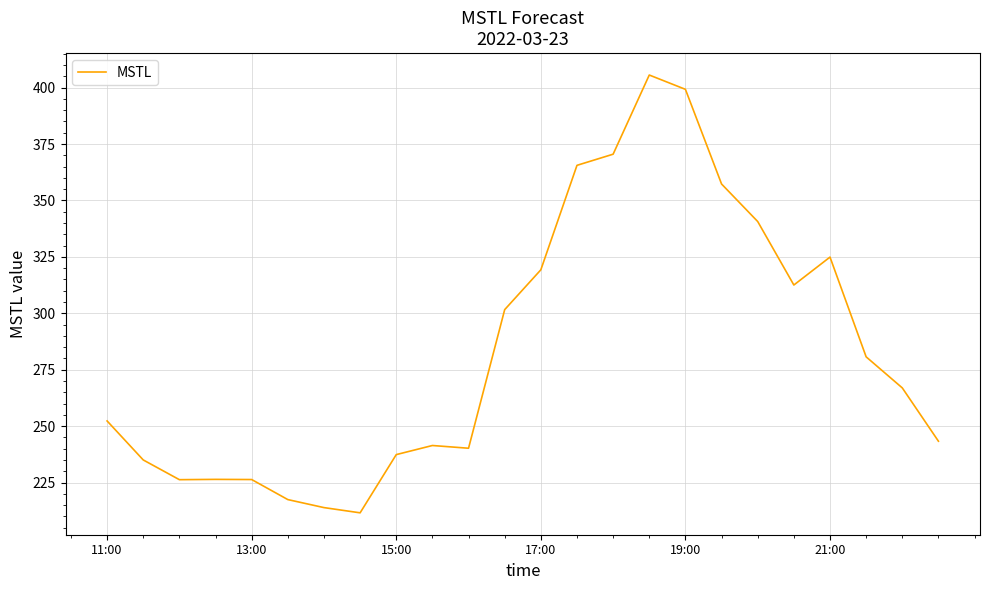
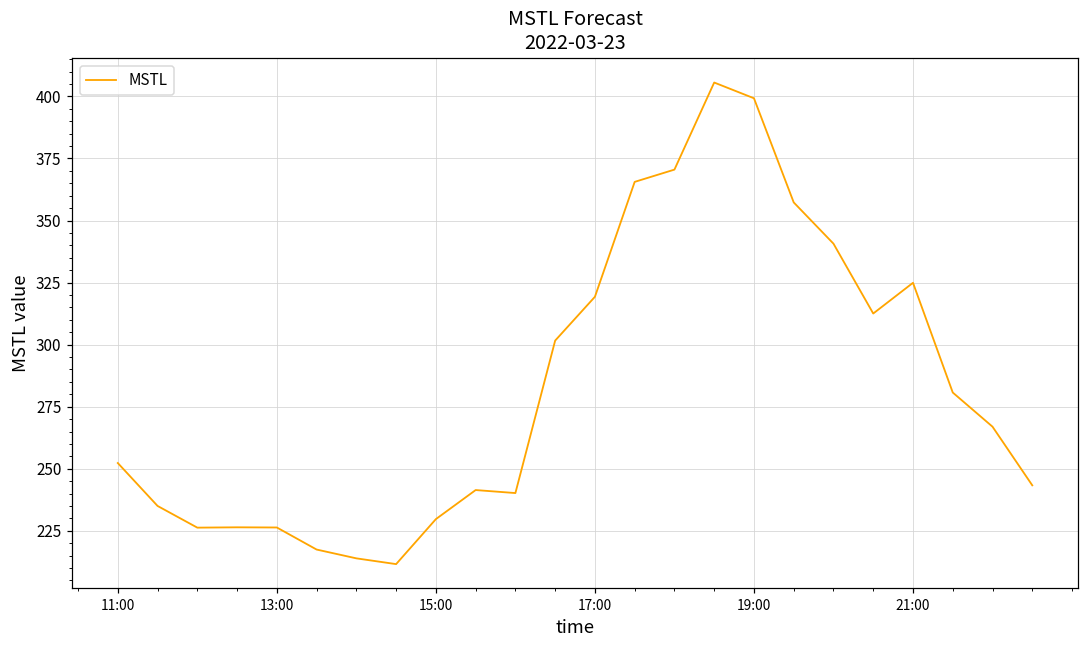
15:00: 237 -> 230
